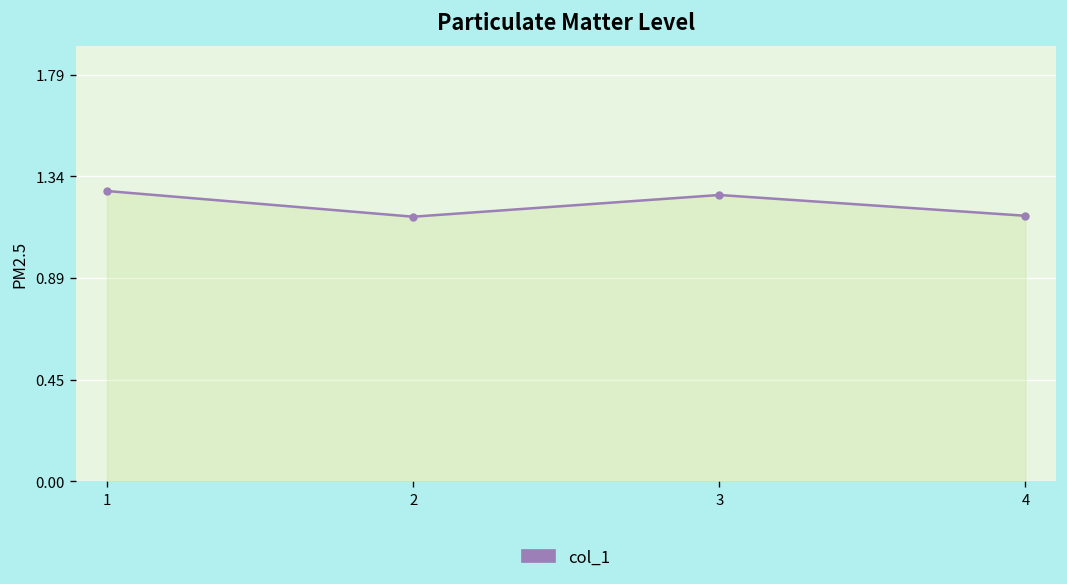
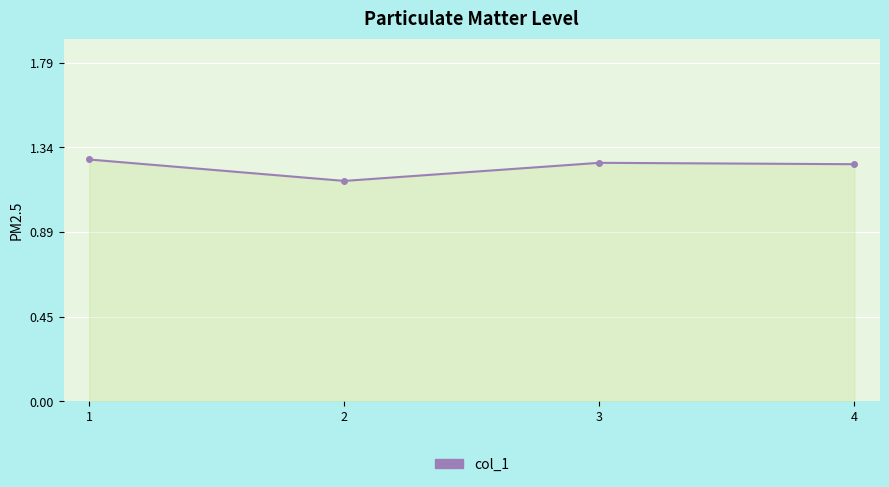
4: 1.17 -> 1.25
